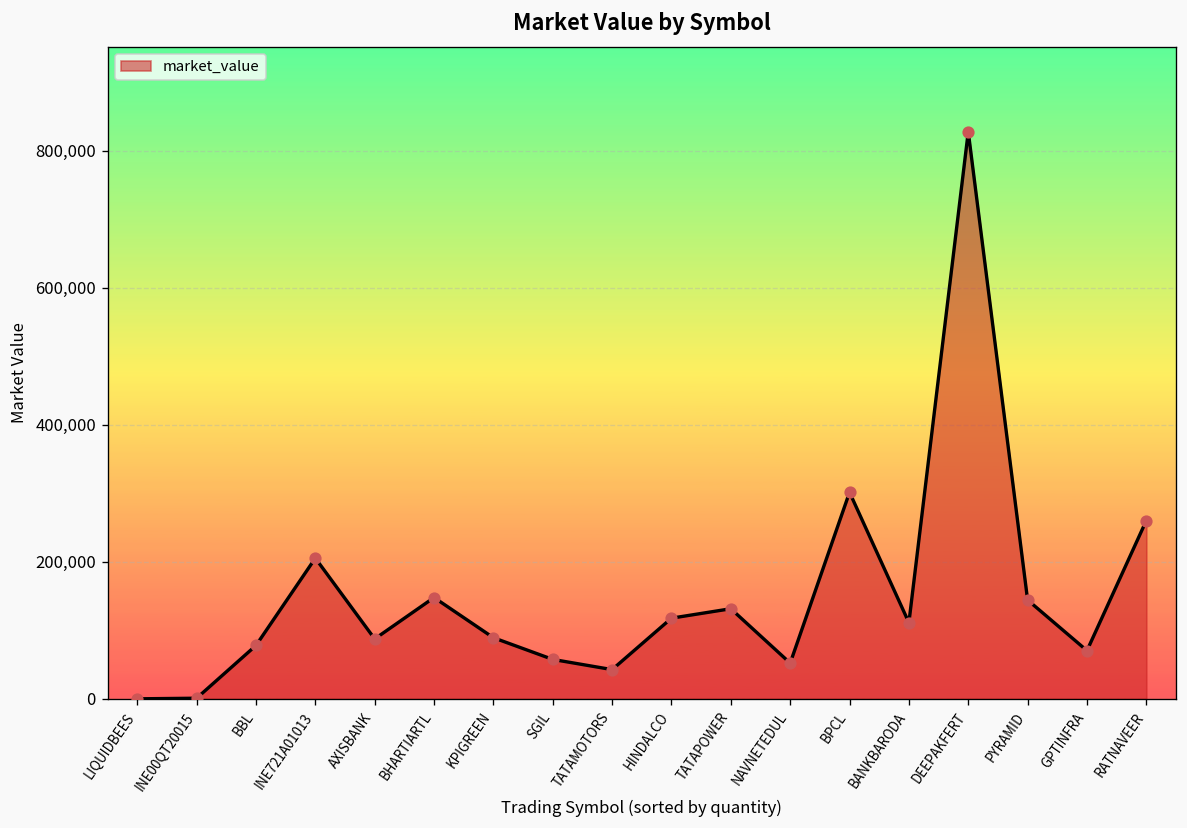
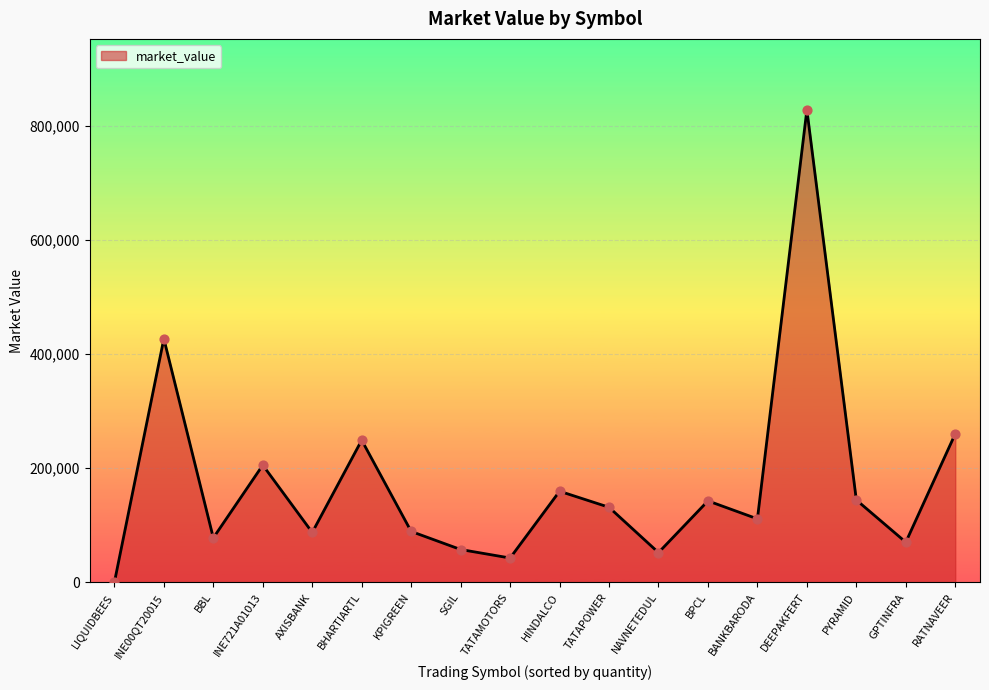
INE00QT20015: 0 -> 430,000
BHARTIARTL: 150,000 -> 250,000
HINDALCO: 120,000 -> 160,000
BPCL: 300,000 -> 140,000
